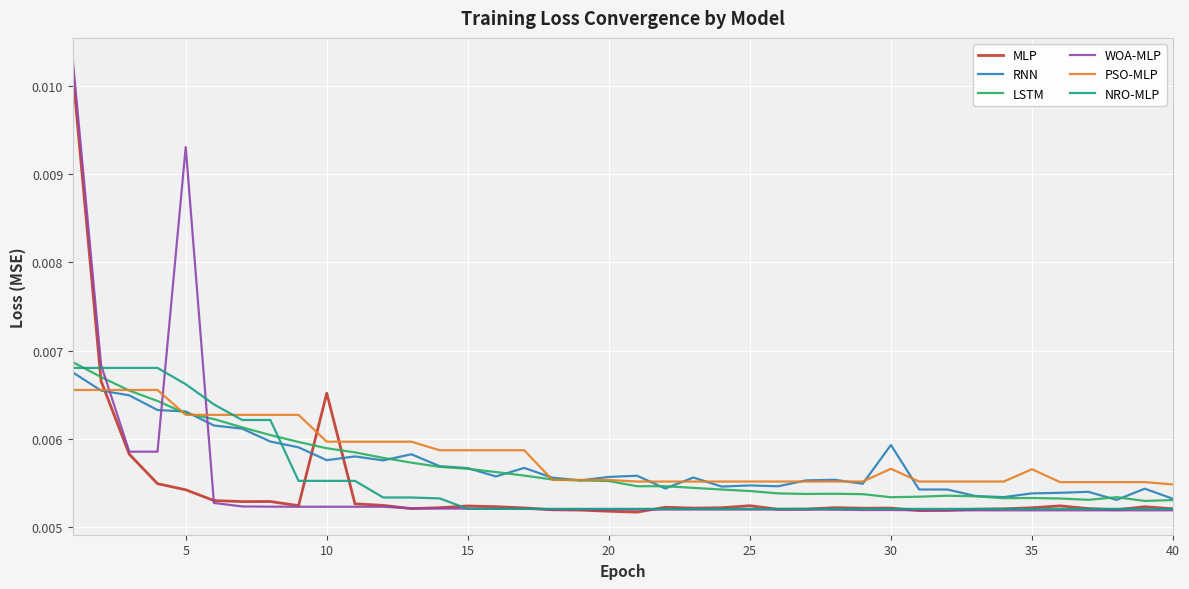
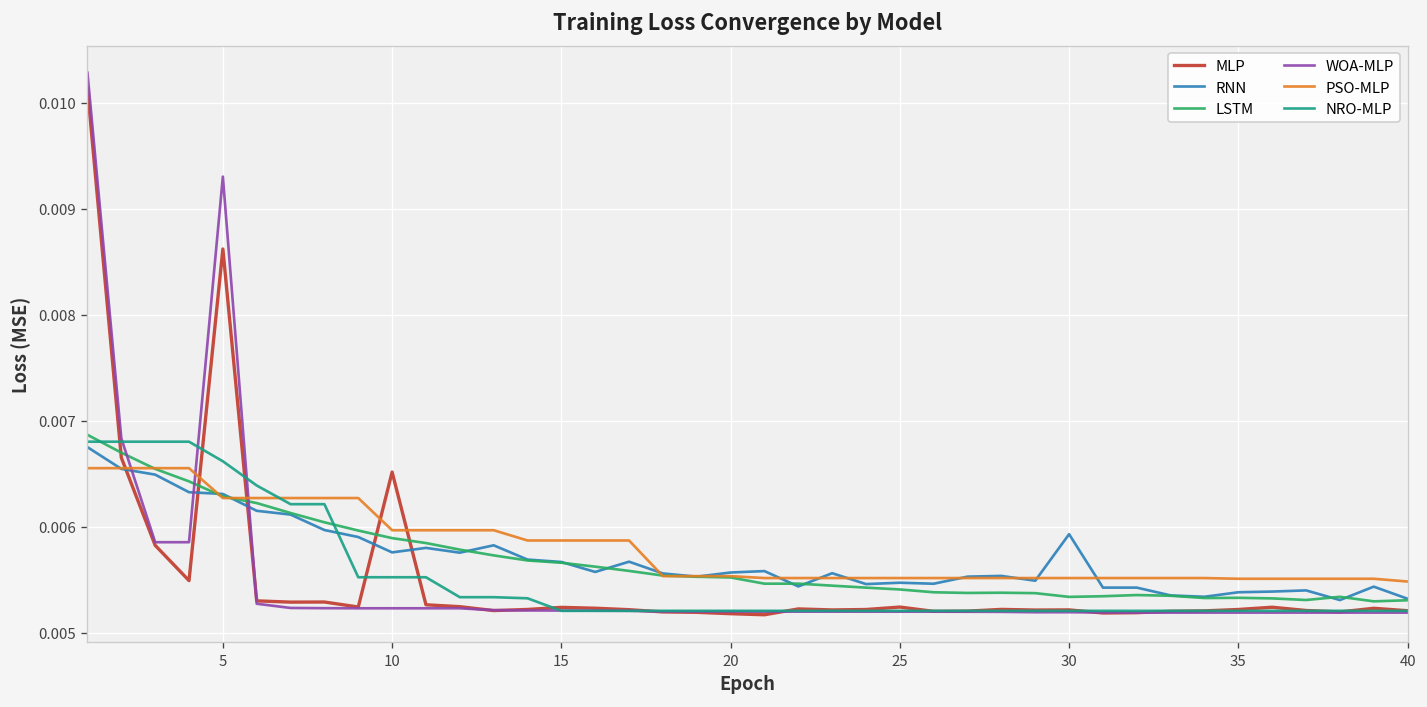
MLP, 5: 0.0054 -> 0.0086
PSO-MLP, 30: 0.0057 -> 0.0055
PSO-MLP, 35: 0.0057 -> 0.0055
